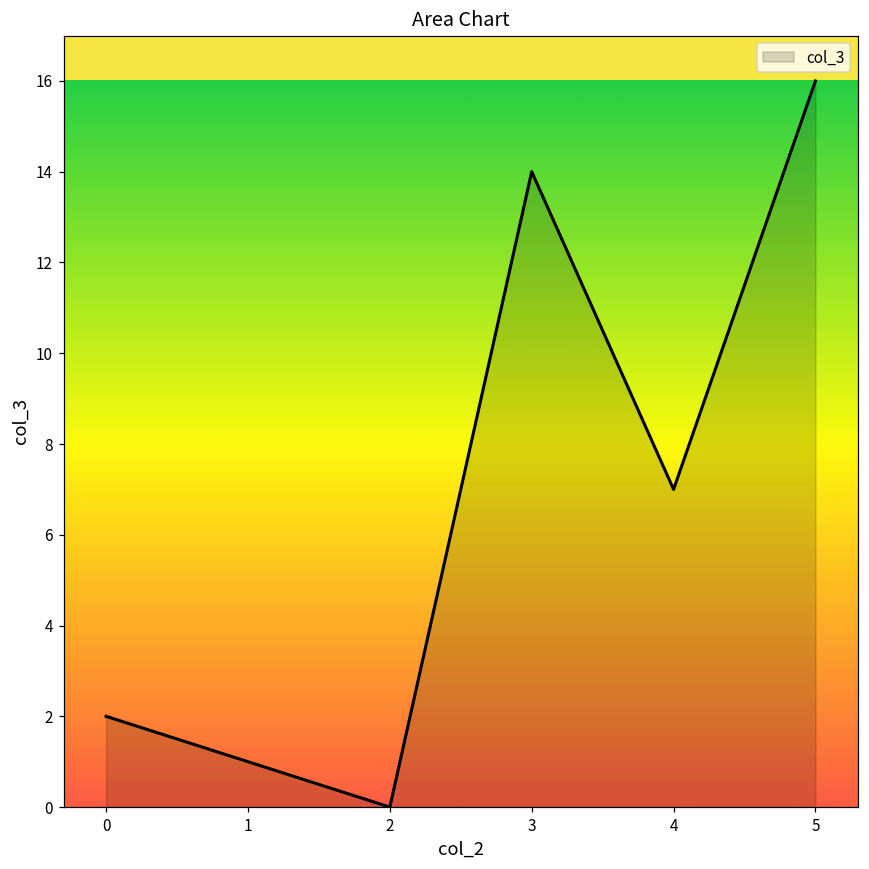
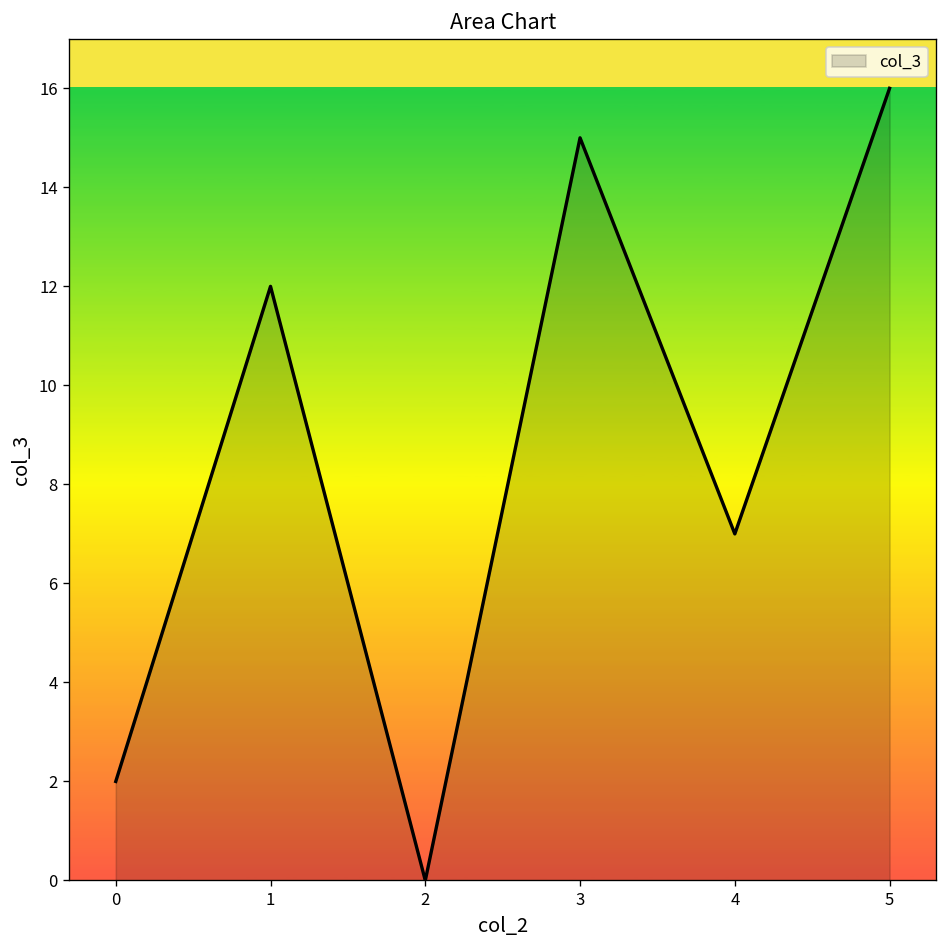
1: 1 -> 12
3: 14 -> 15
